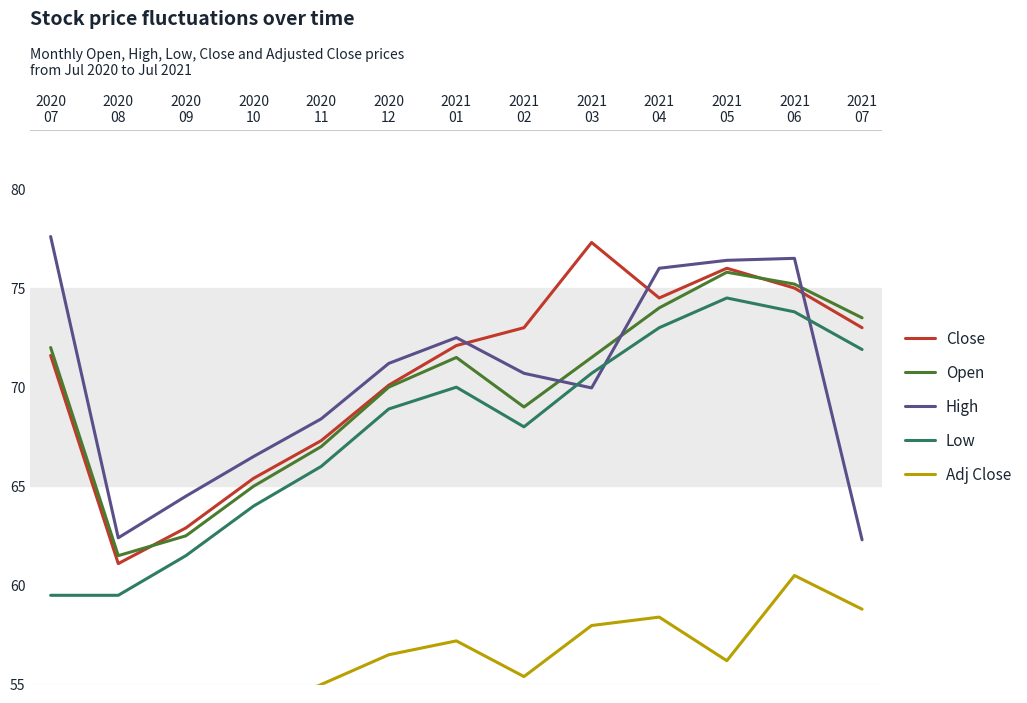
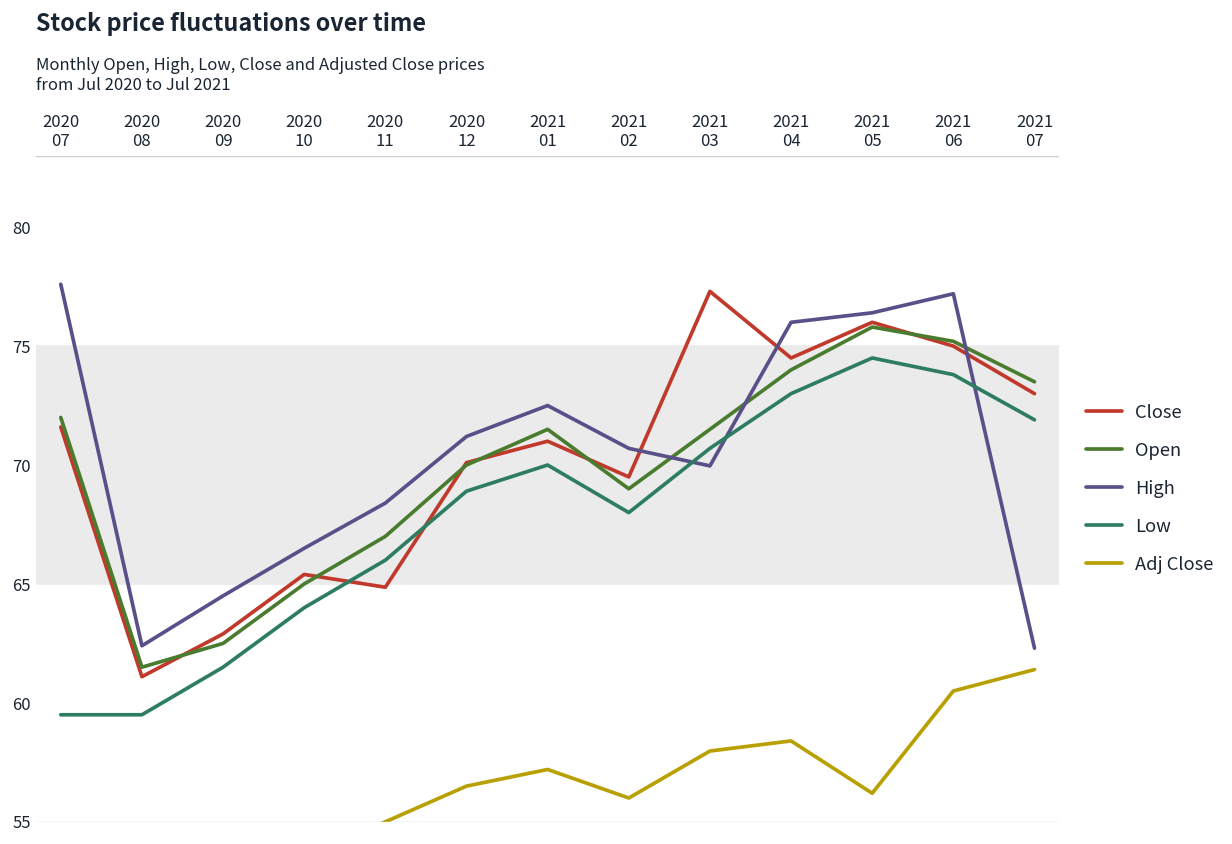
Close, 2020 11: 67.3 -> 64.9
Close, 2021 01: 72.1 -> 71.0
Close, 2021 02: 73.0 -> 69.5
Adj Close, 2021 02: 55.4 -> 56.0
High, 2021 06: 76.5 -> 77.2
Adj Close, 2021 07: 58.8 -> 61.4
